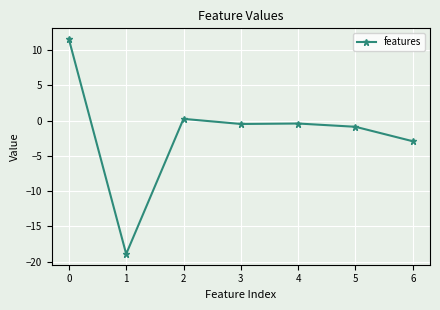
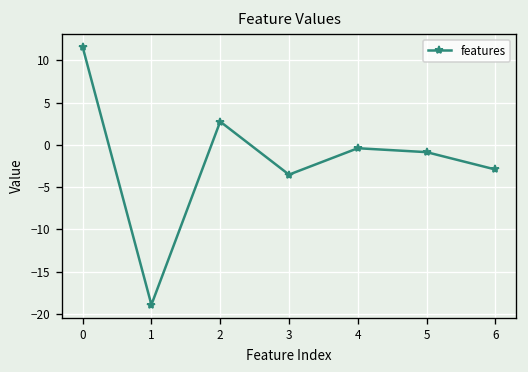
2: 0 -> 3
3: 0 -> -4
